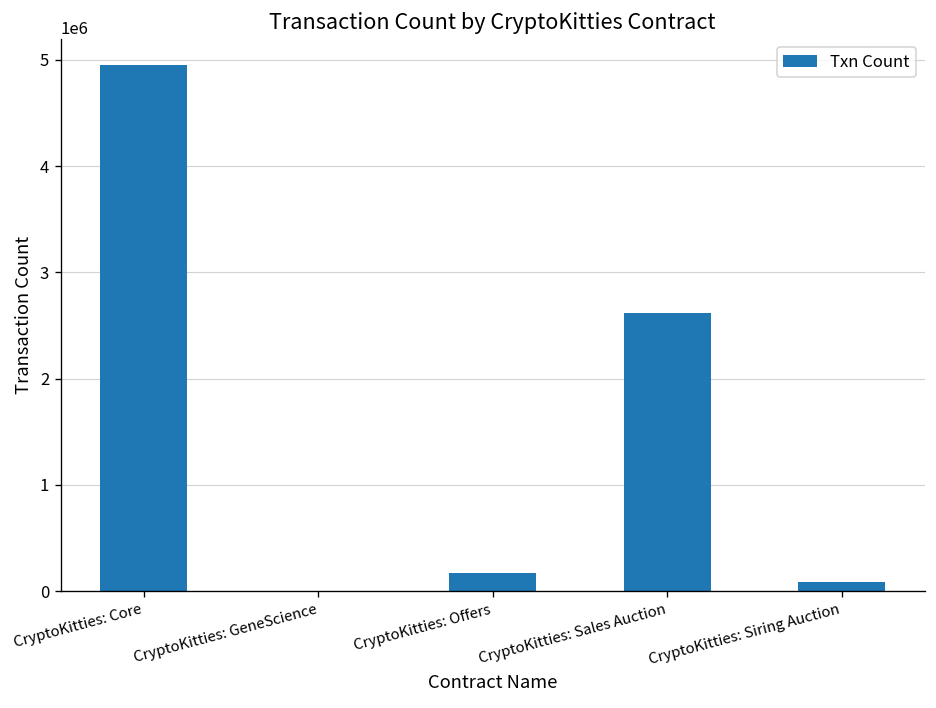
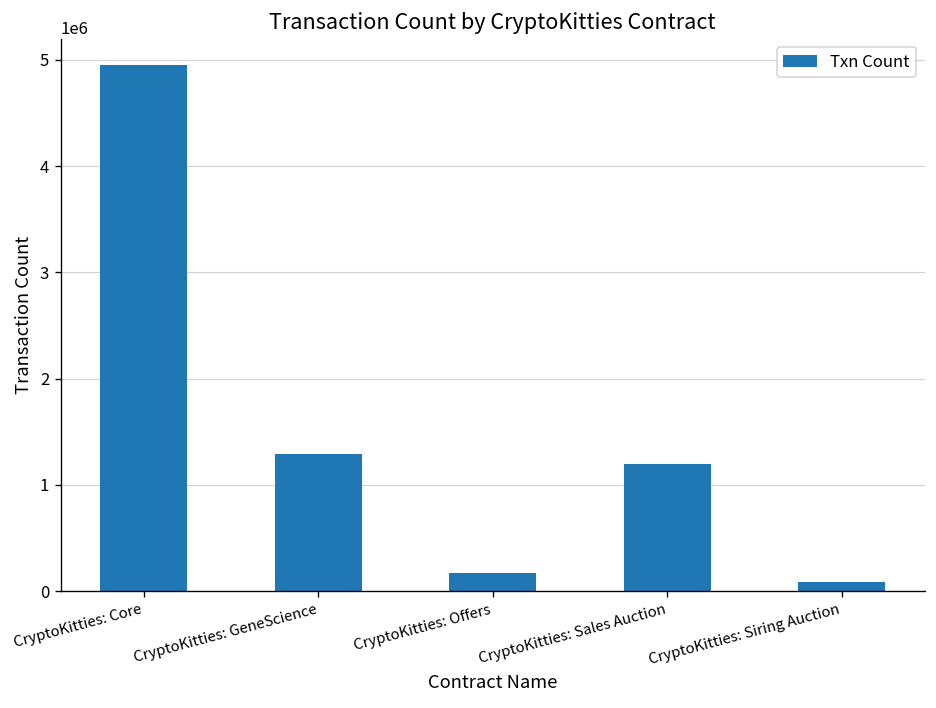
CryptoKitties: GeneScience: 0 -> 1300000
CryptoKitties: Sales Auction: 2600000 -> 1200000
